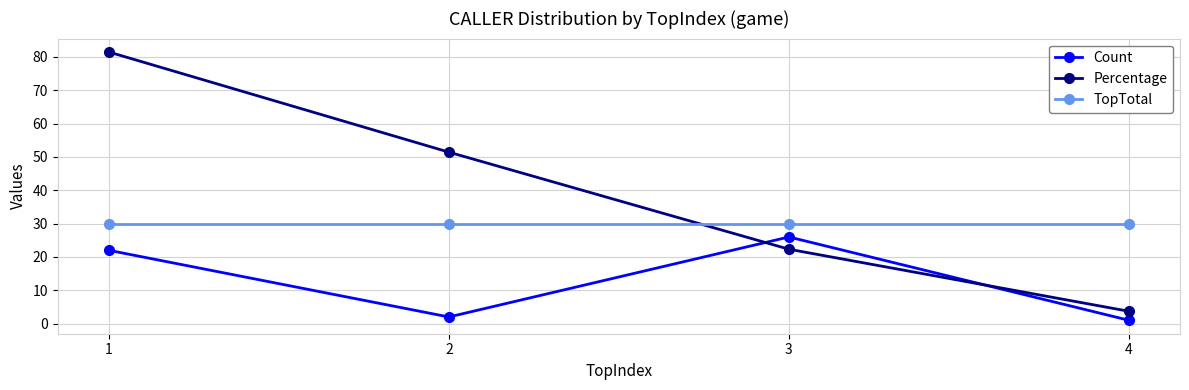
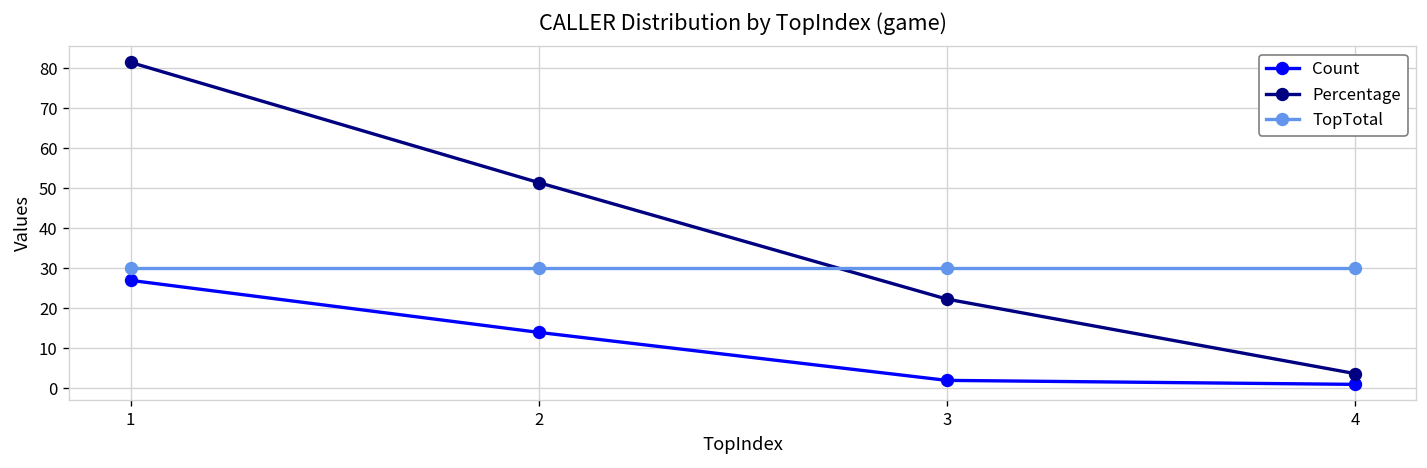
Count, 1: 22 -> 27
Count, 2: 2 -> 14
Count, 3: 26 -> 2
